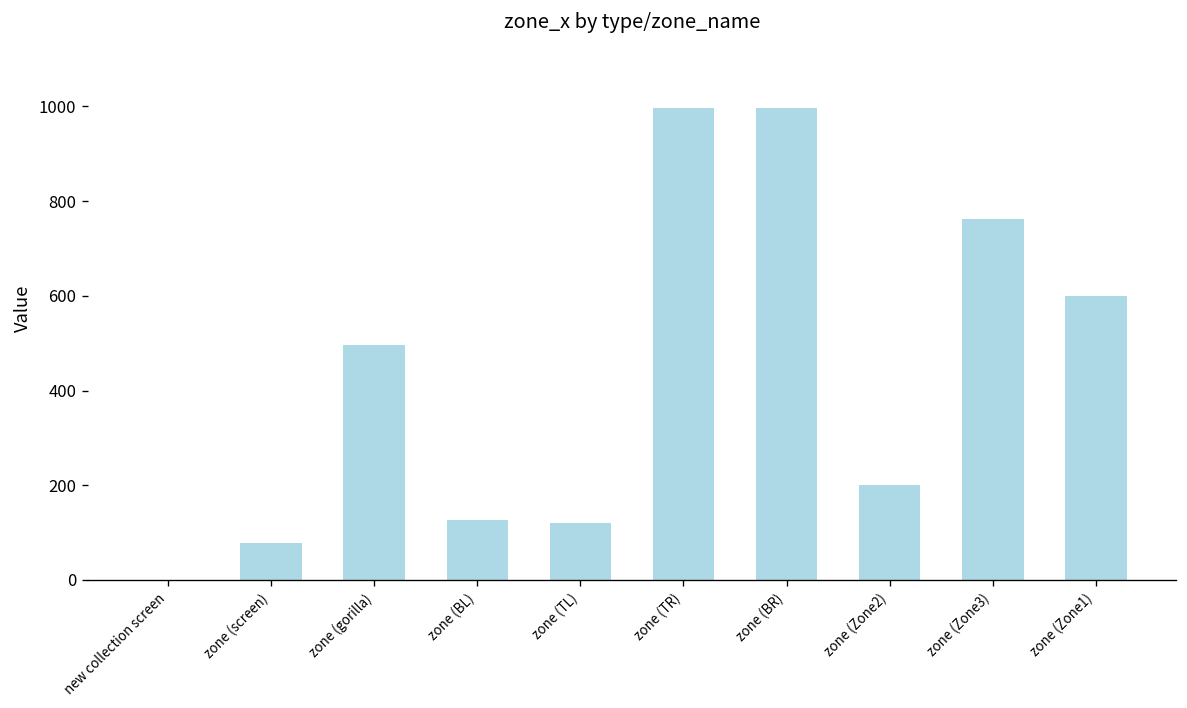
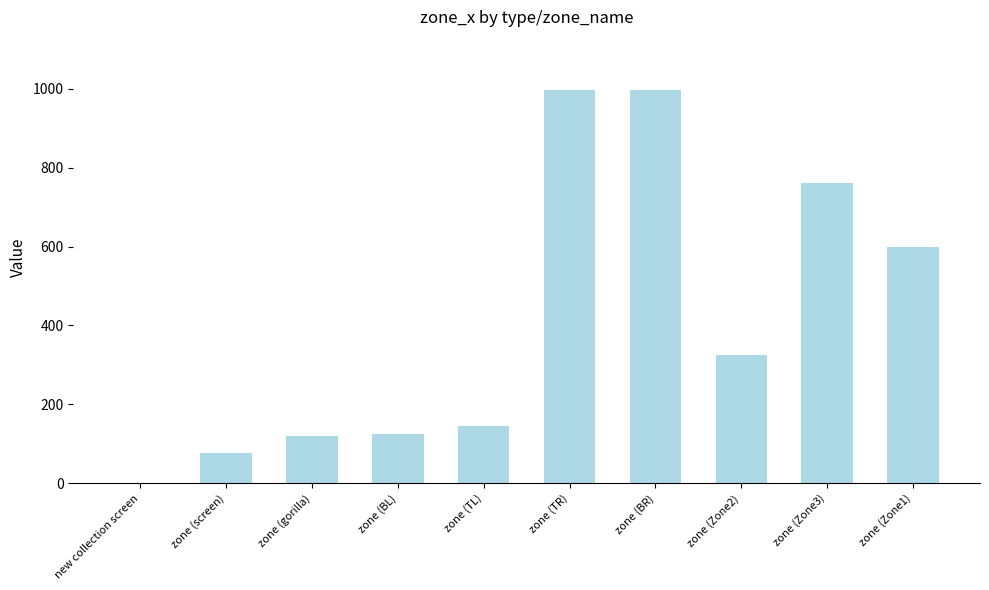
zone (gorilla): 500 -> 120
zone (TL): 120 -> 140
zone (Zone2): 200 -> 320
